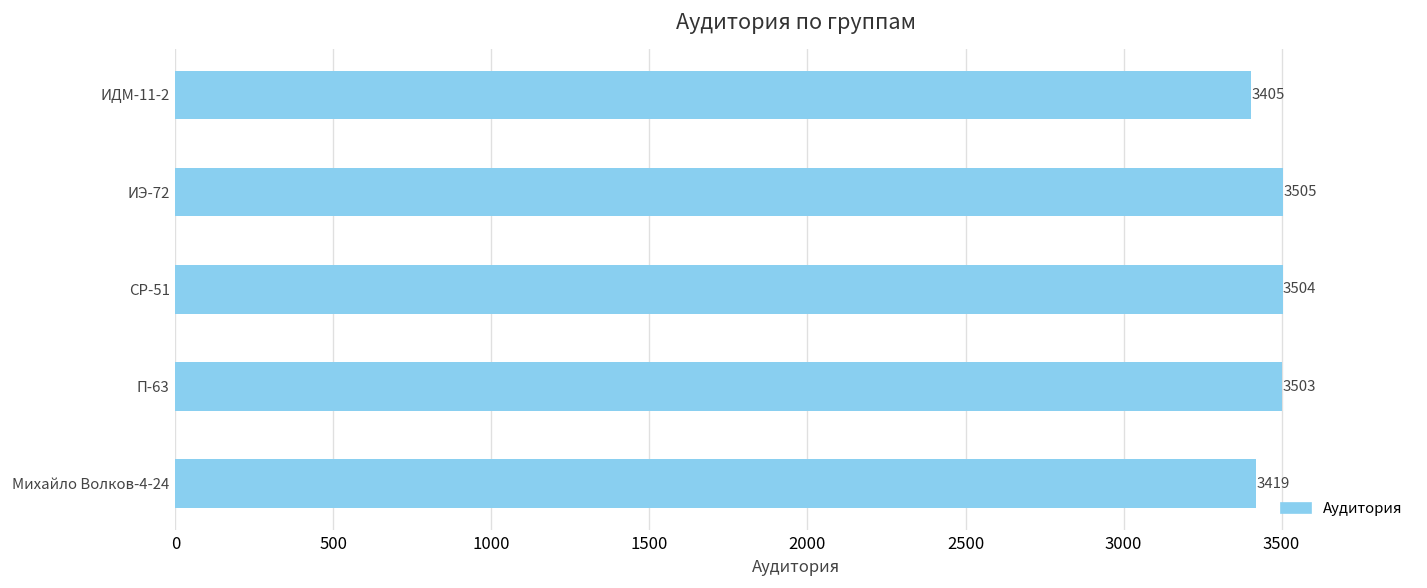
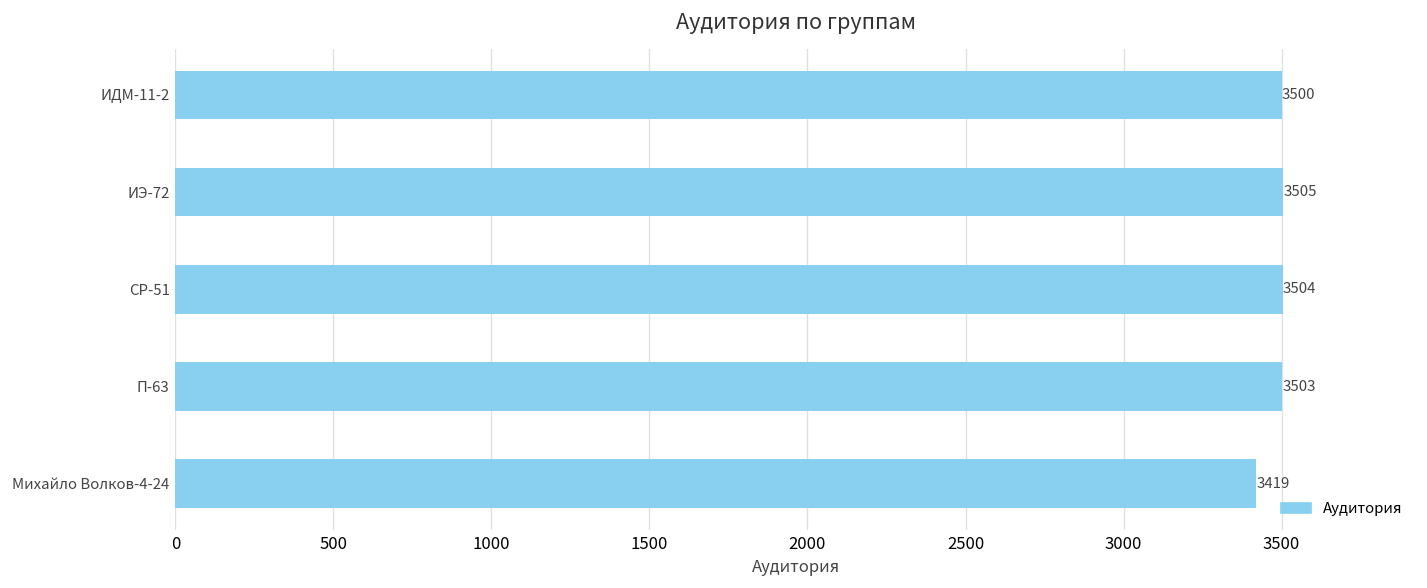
ИДМ-11-2: 3405 -> 3500
